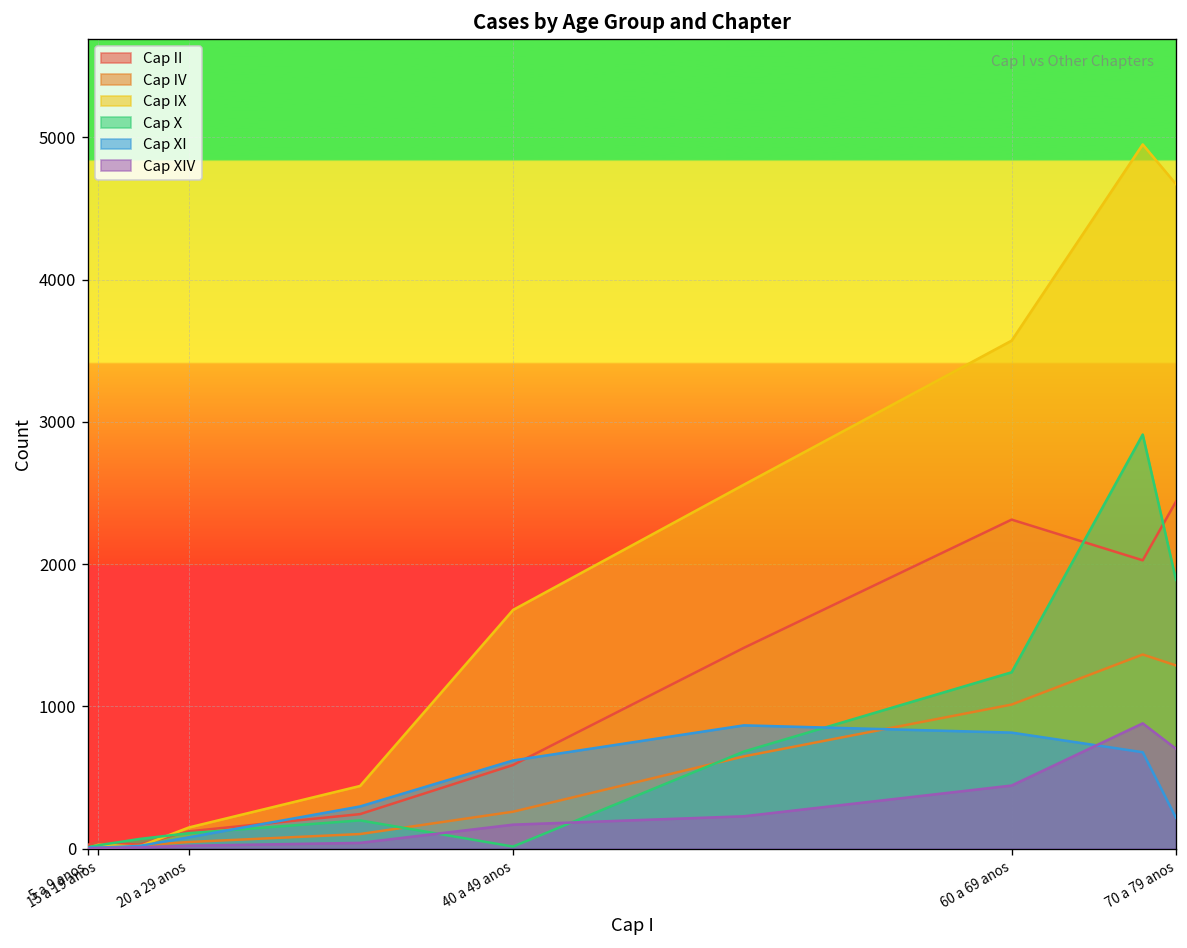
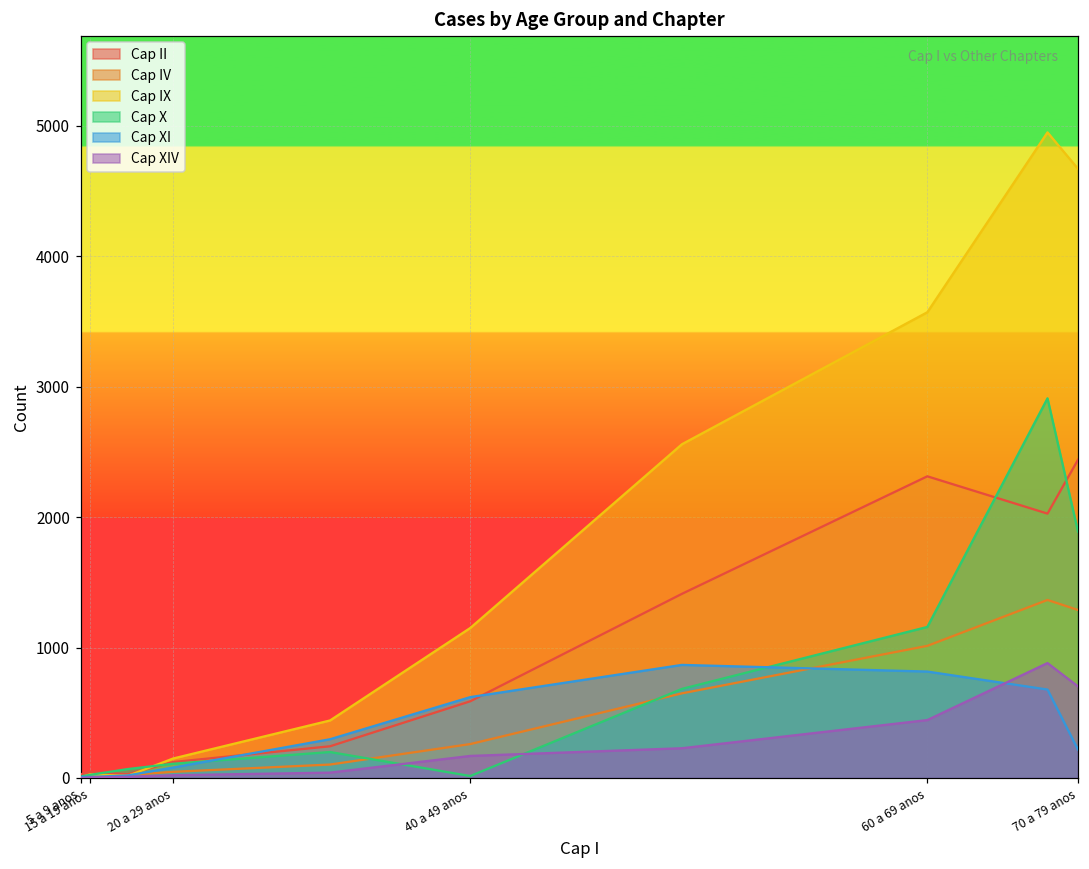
Cap IX, 40 a 49 anos: 1680 -> 1150
Cap X, 60 a 69 anos: 1240 -> 1160
